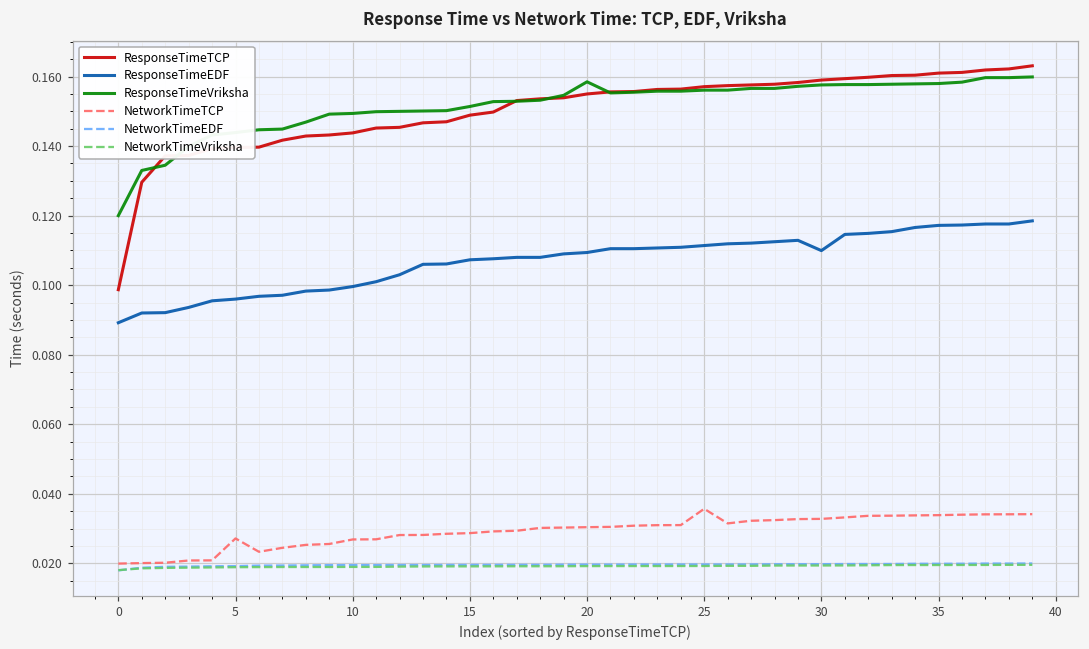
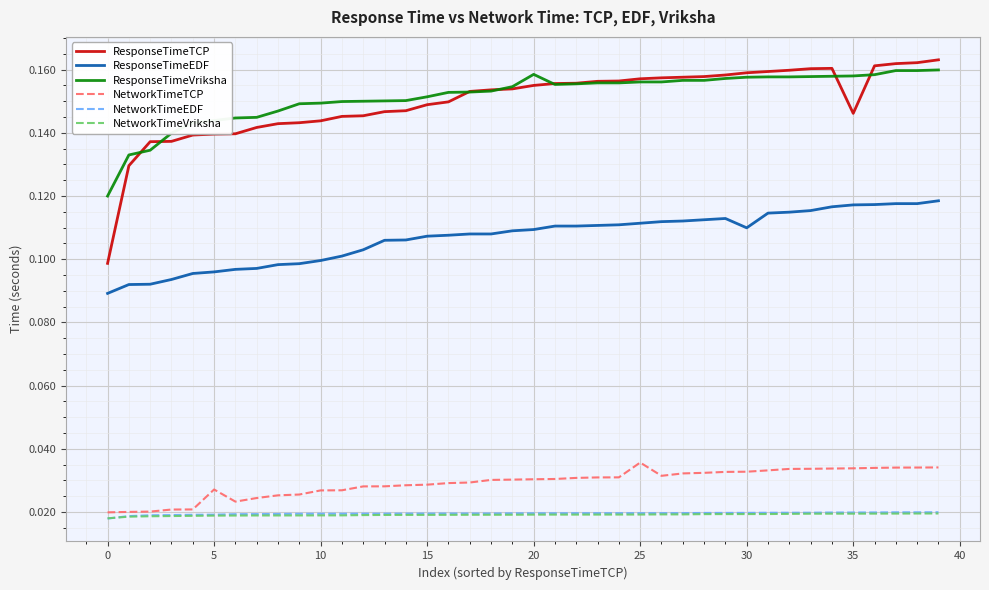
ResponseTimeTCP, 35: 0.161 -> 0.146
